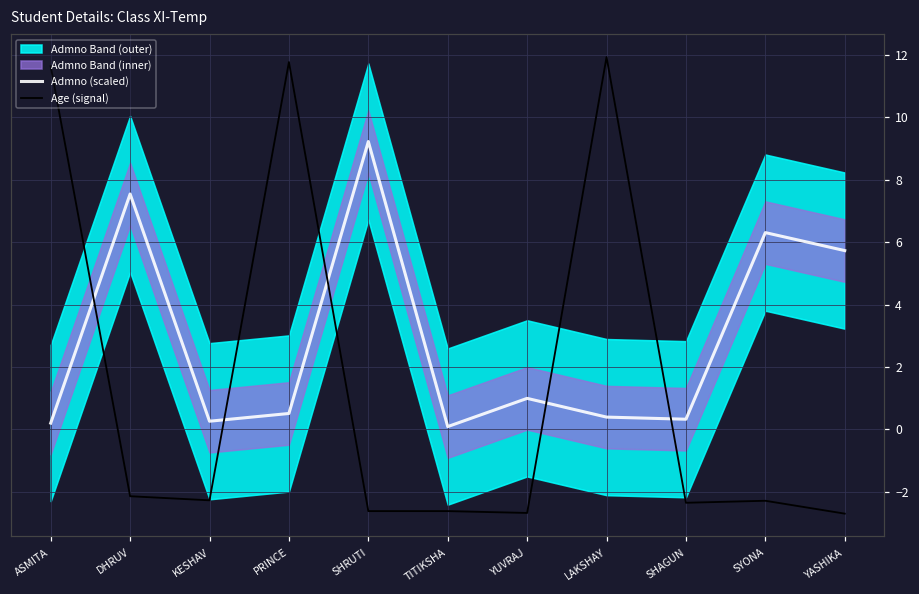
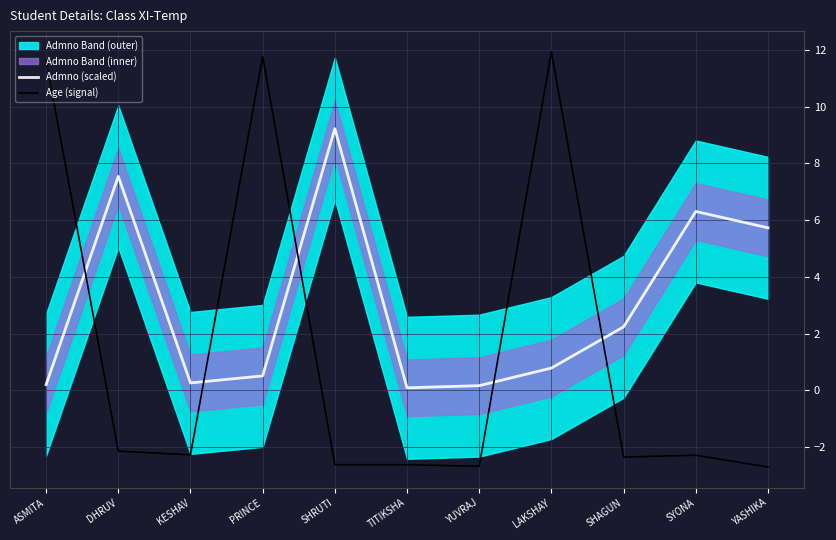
Admno (scaled), YUVRAJ: 1.0 -> 0.2
Admno (scaled), LAKSHAY: 0.4 -> 0.8
Admno (scaled), SHAGUN: 0.3 -> 2.2
